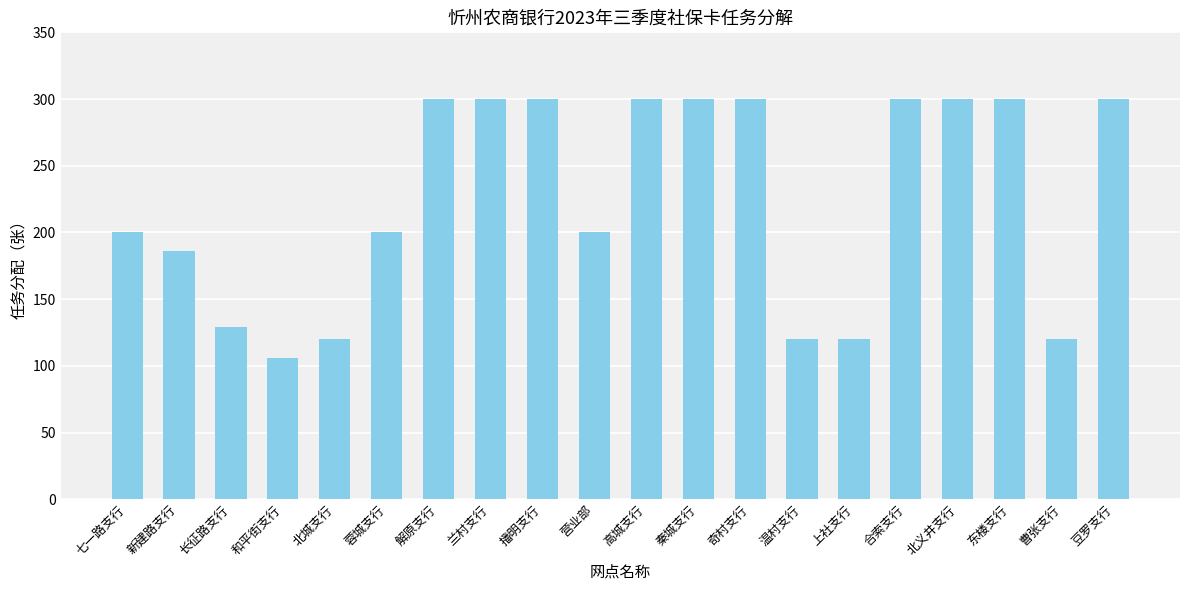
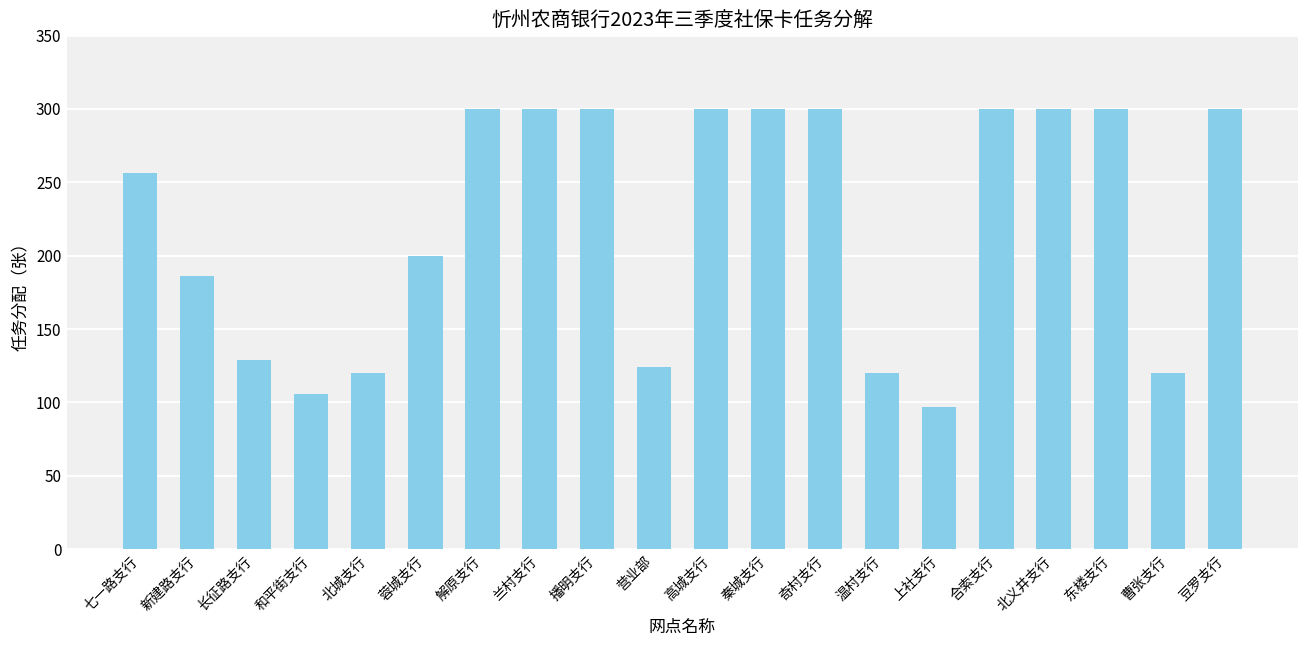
七一路支行: 200 -> 256
营业部: 200 -> 124
上社支行: 120 -> 97
